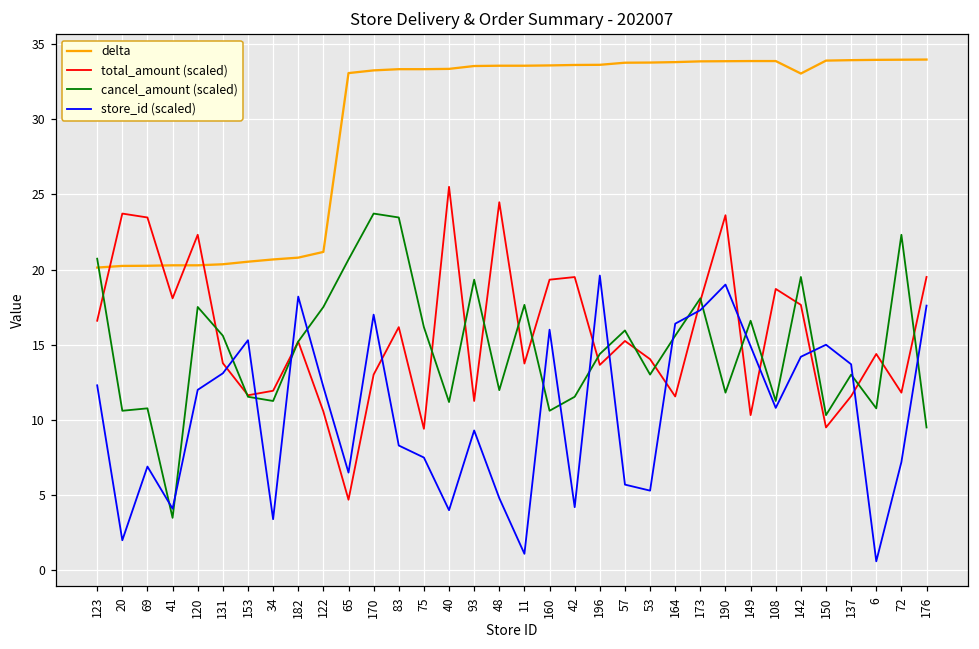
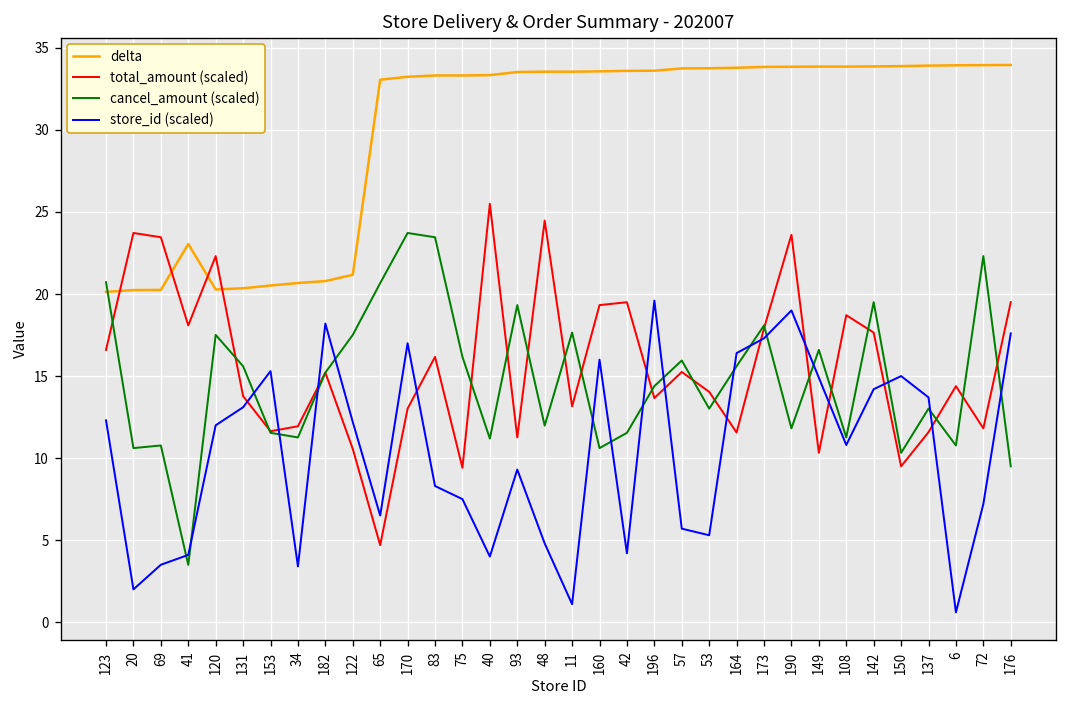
store_id (scaled), 69: 6.9 -> 3.5
delta, 41: 20.3 -> 23.1
total_amount (scaled), 11: 13.8 -> 13.2
delta, 142: 33.0 -> 33.9
